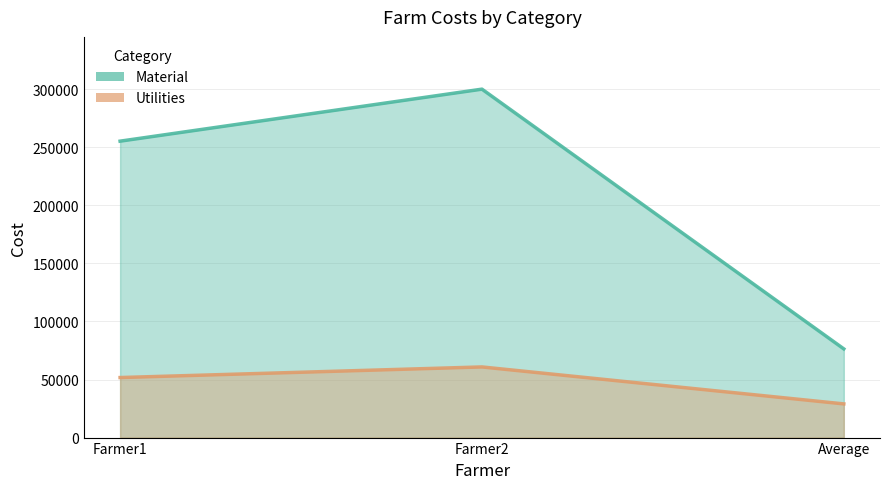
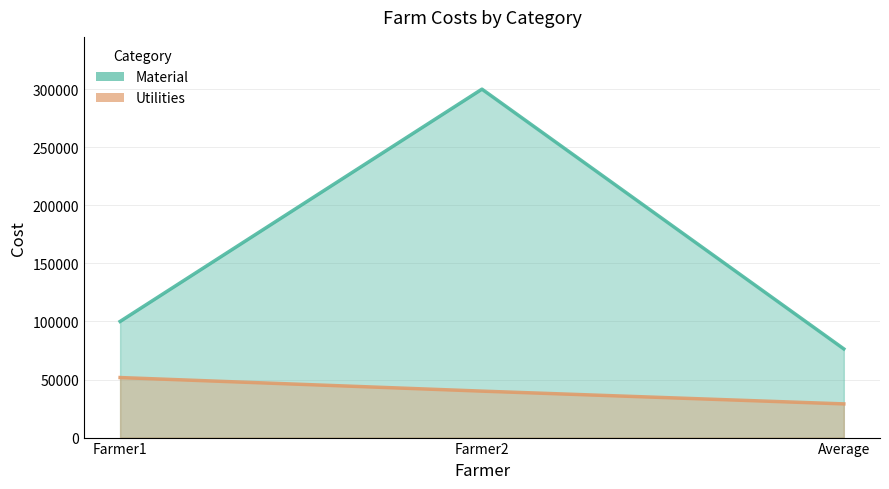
Material, Farmer1: 255000 -> 100000
Utilities, Farmer2: 61000 -> 40000
